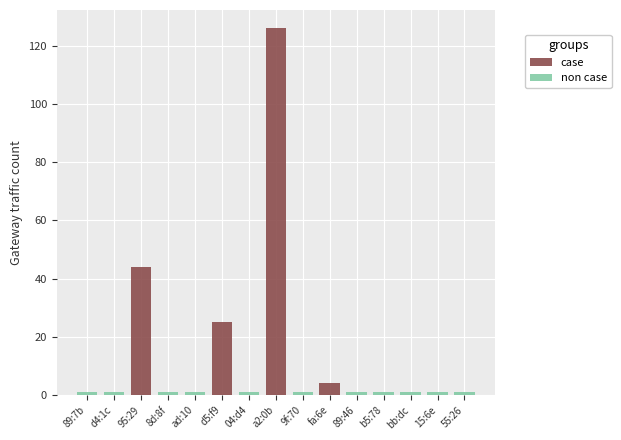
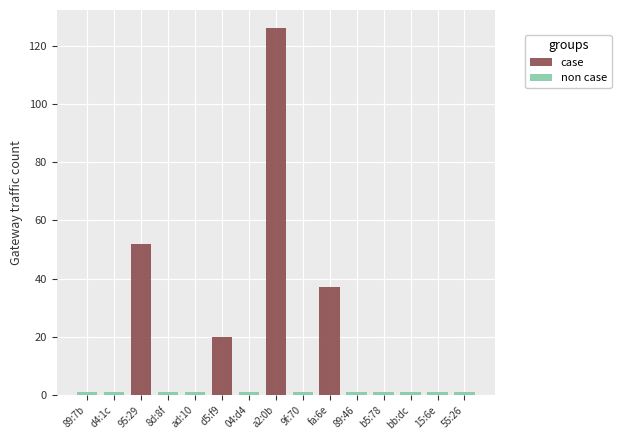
case, 95:29: 44 -> 52
case, d5:f9: 25 -> 20
case, fa:6e: 4 -> 37
